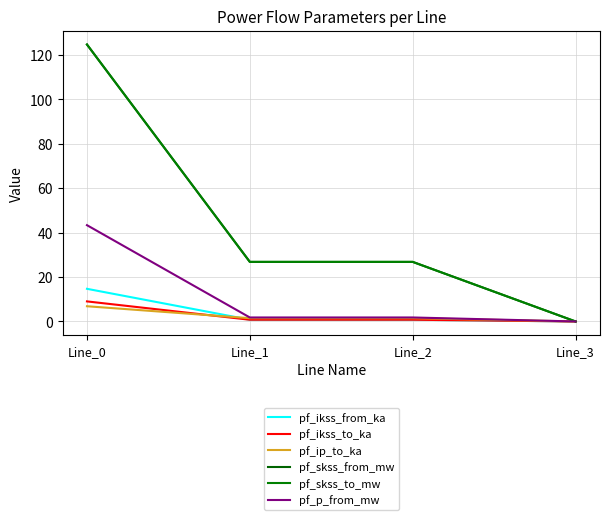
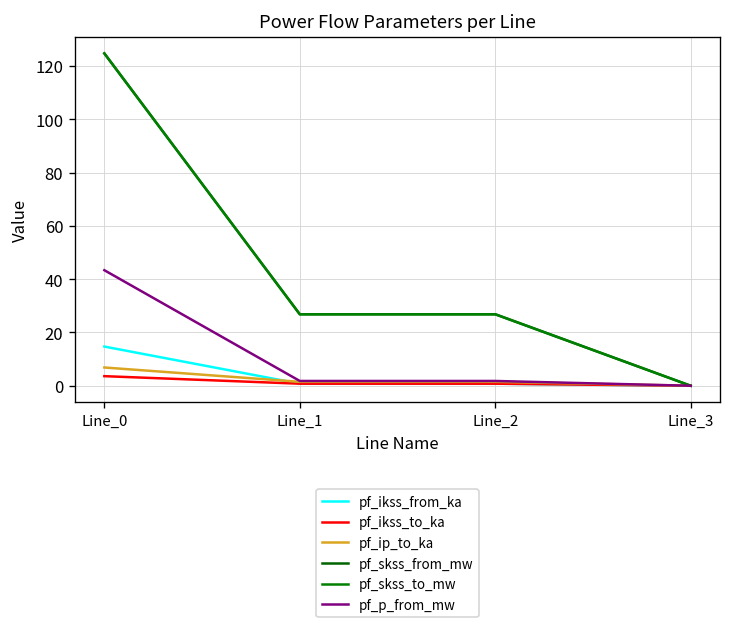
pf_ikss_to_ka, Line_0: 9 -> 4
